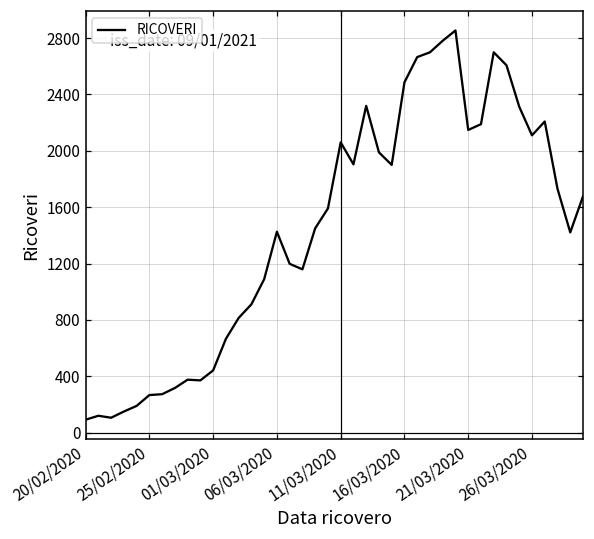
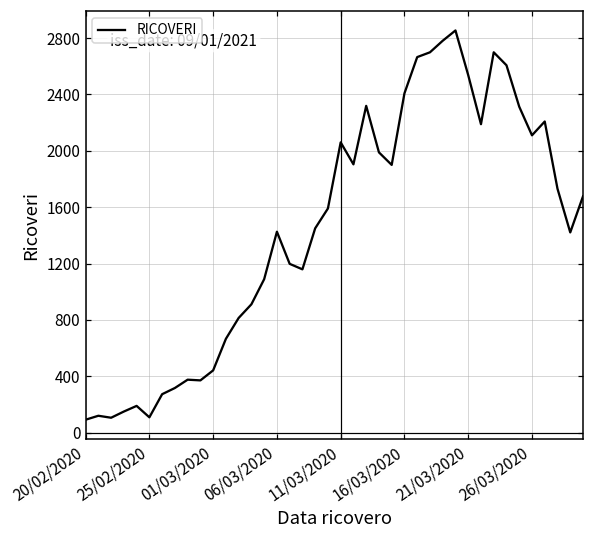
25/02/2020: 270 -> 110
16/03/2020: 2490 -> 2410
21/03/2020: 2150 -> 2540
